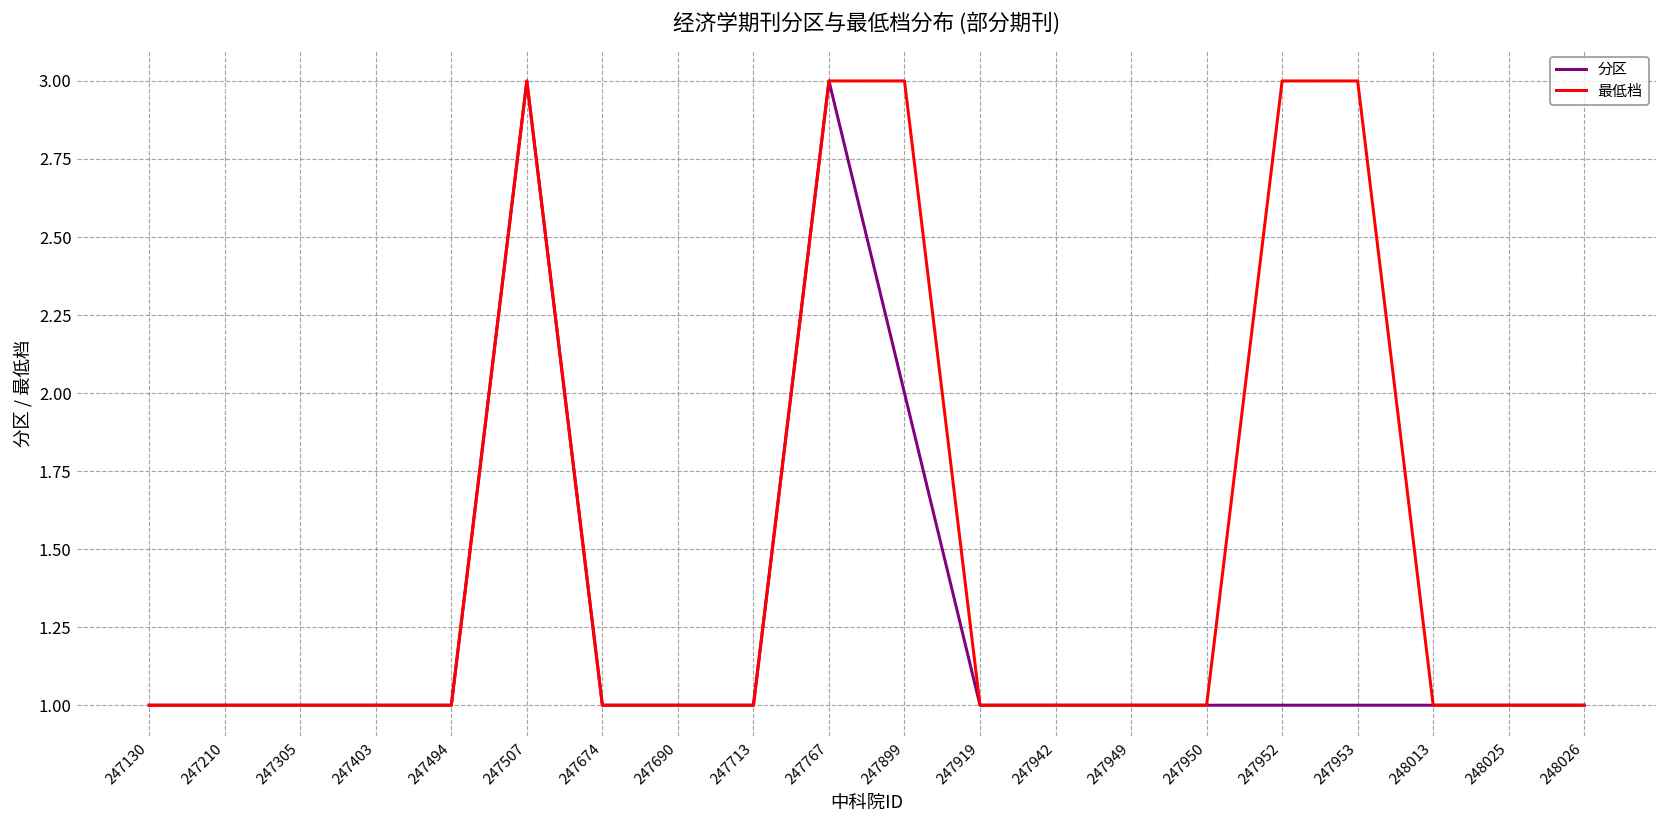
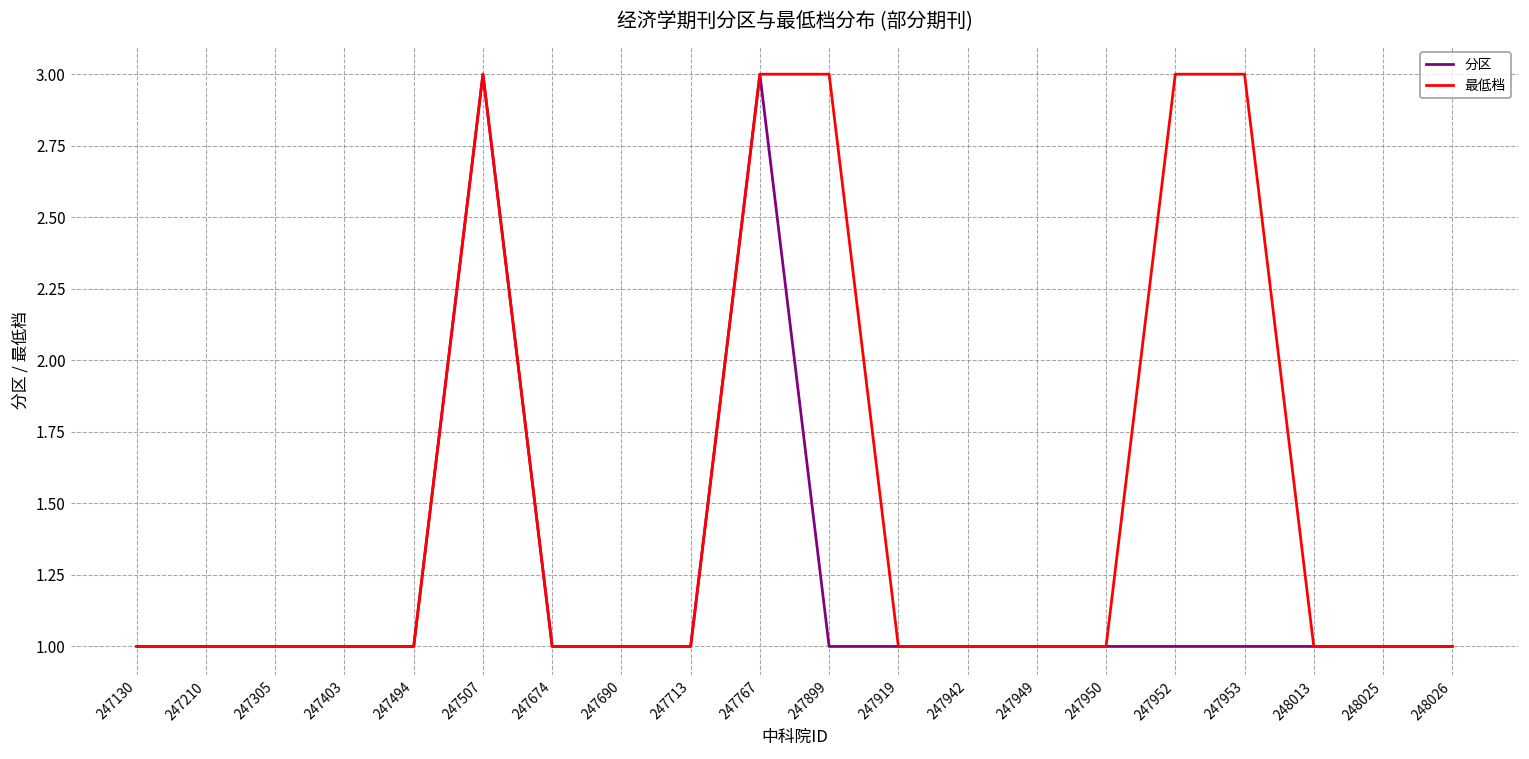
分区, 247899: 2 -> 1
